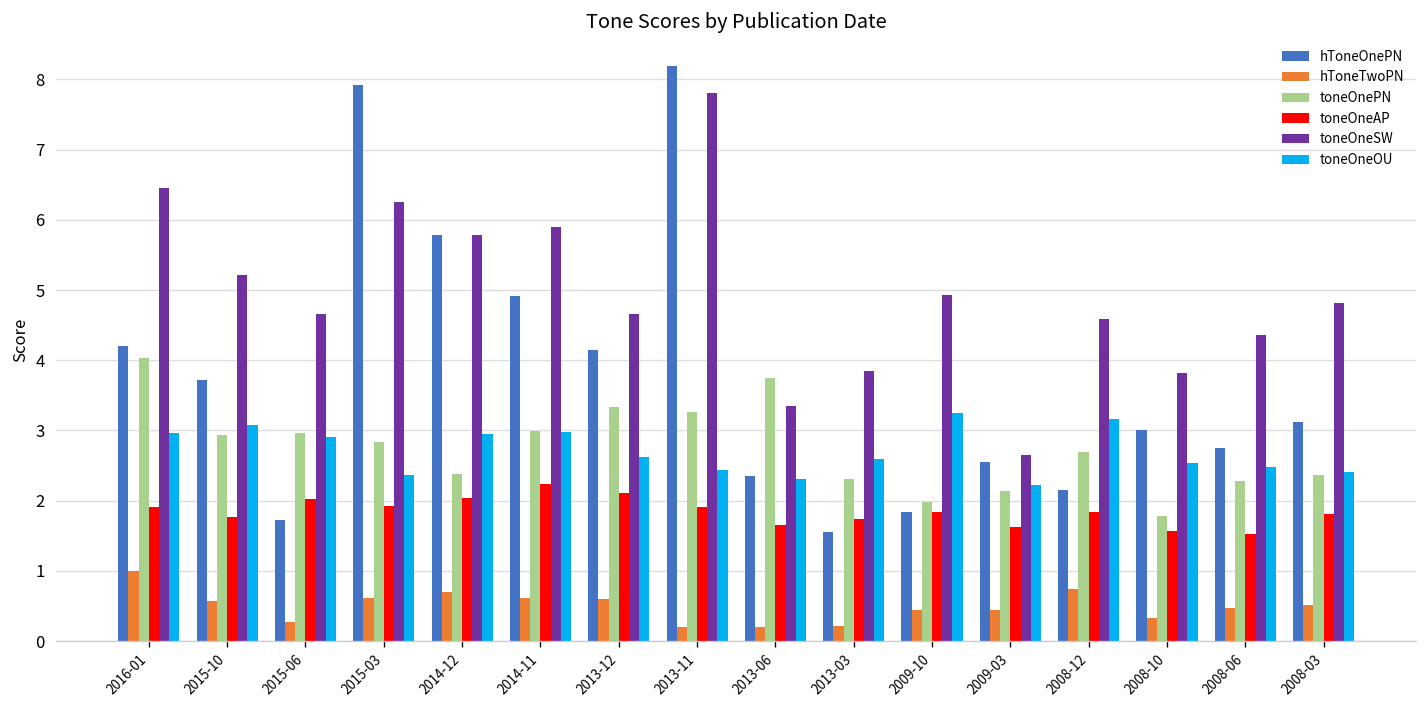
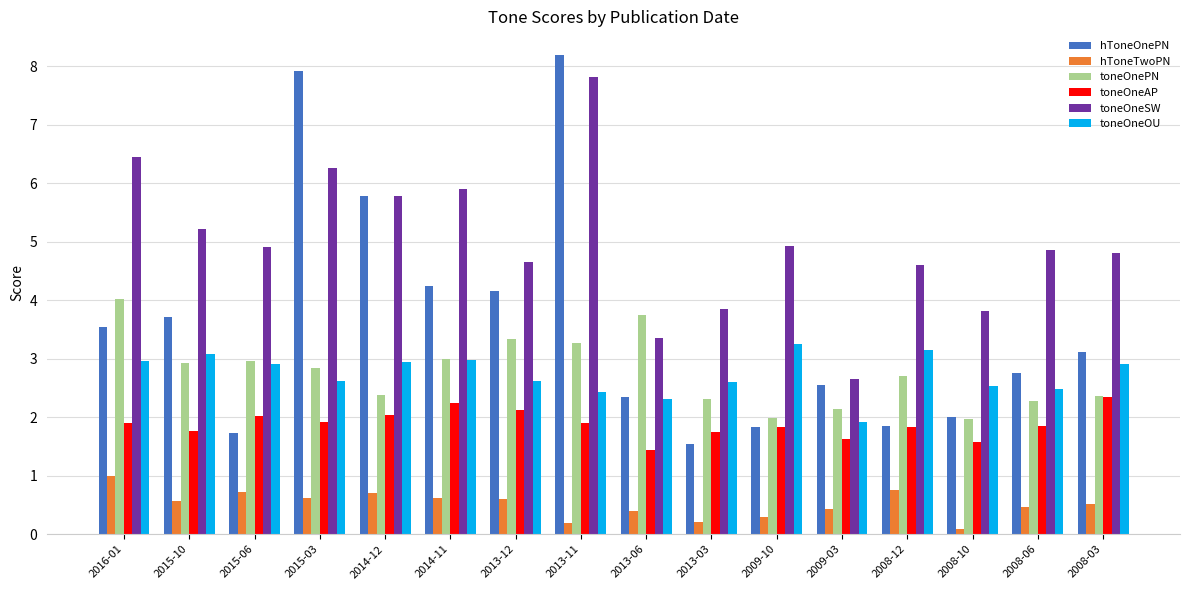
hToneOnePN, 2016-01: 4.2 -> 3.6
hToneTwoPN, 2015-06: 0.3 -> 0.7
toneOneSW, 2015-06: 4.7 -> 4.9
toneOneOU, 2015-03: 2.4 -> 2.6
hToneOnePN, 2014-11: 4.9 -> 4.2
hToneTwoPN, 2013-06: 0.2 -> 0.4
toneOneAP, 2013-06: 1.7 -> 1.4
hToneTwoPN, 2009-10: 0.4 -> 0.3
toneOneOU, 2009-03: 2.2 -> 1.9
hToneOnePN, 2008-12: 2.1 -> 1.8
hToneOnePN, 2008-10: 3 -> 2
hToneTwoPN, 2008-10: 0.3 -> 0.1
toneOnePN, 2008-10: 1.8 -> 2.0
toneOneAP, 2008-06: 1.5 -> 1.8
toneOneSW, 2008-06: 4.4 -> 4.9
toneOneAP, 2008-03: 1.8 -> 2.3
toneOneOU, 2008-03: 2.4 -> 2.9
